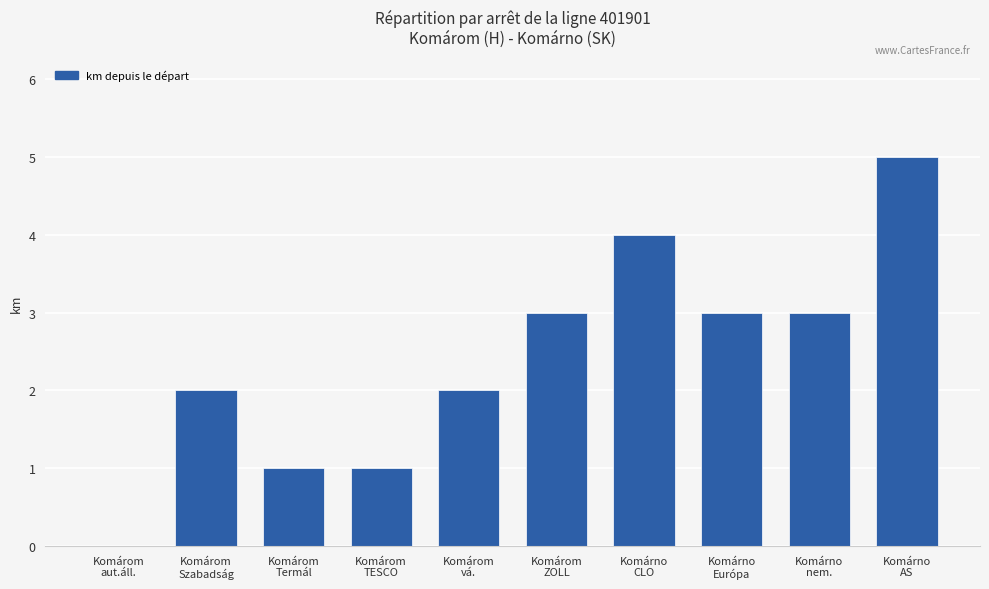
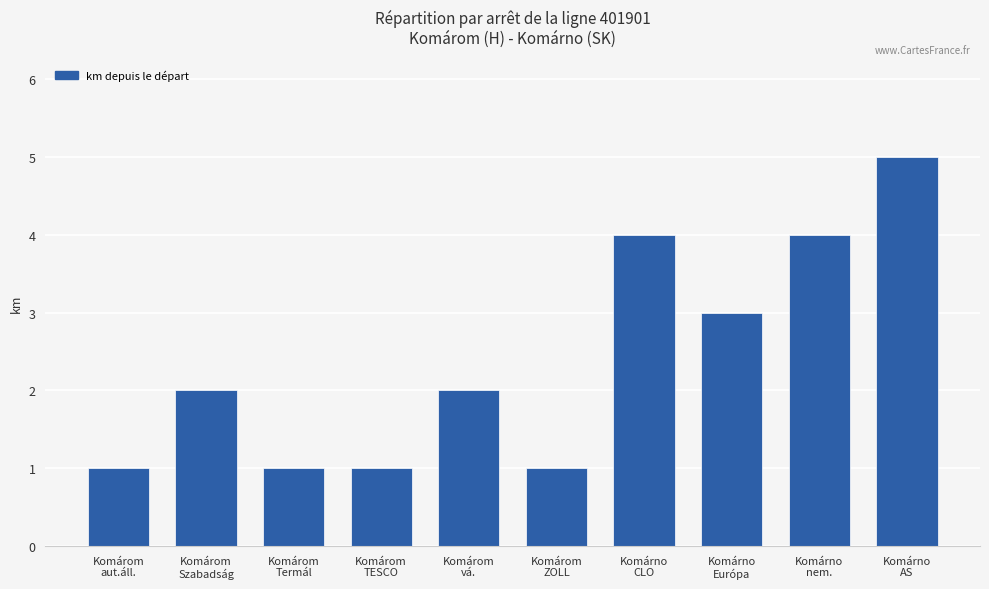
Komárom aut.áll.: 0 -> 1
Komárom ZOLL: 3 -> 1
Komárno nem.: 3 -> 4
